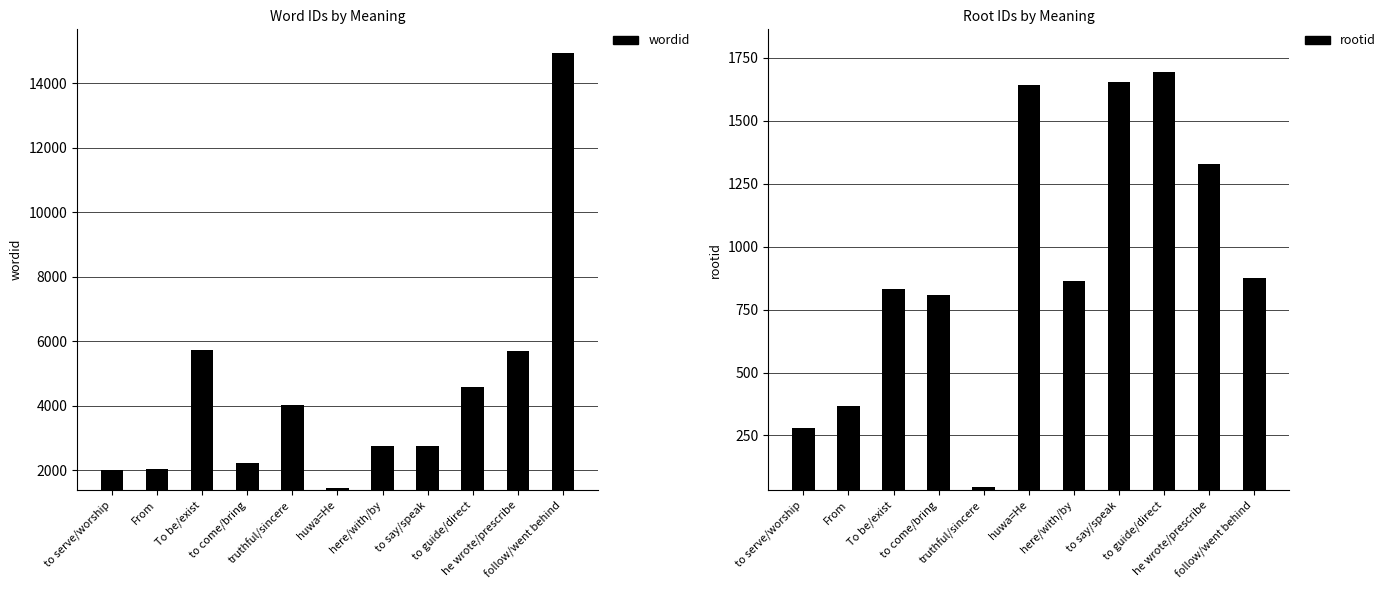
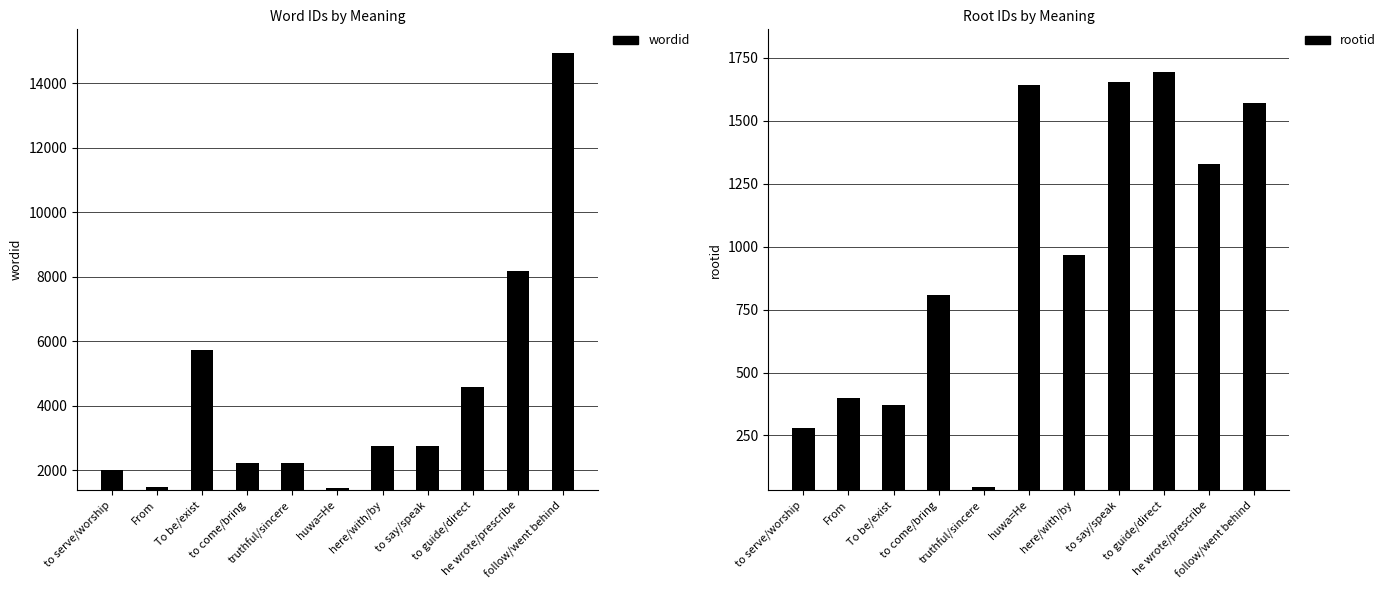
Word IDs by Meaning, From: 2000 -> 1500
Word IDs by Meaning, truthful/sincere: 4000 -> 2200
Word IDs by Meaning, he wrote/prescribe: 5700 -> 8200
Root IDs by Meaning, From: 370 -> 400
Root IDs by Meaning, To be/exist: 830 -> 370
Root IDs by Meaning, here/with/by: 870 -> 970
Root IDs by Meaning, follow/went behind: 880 -> 1570
